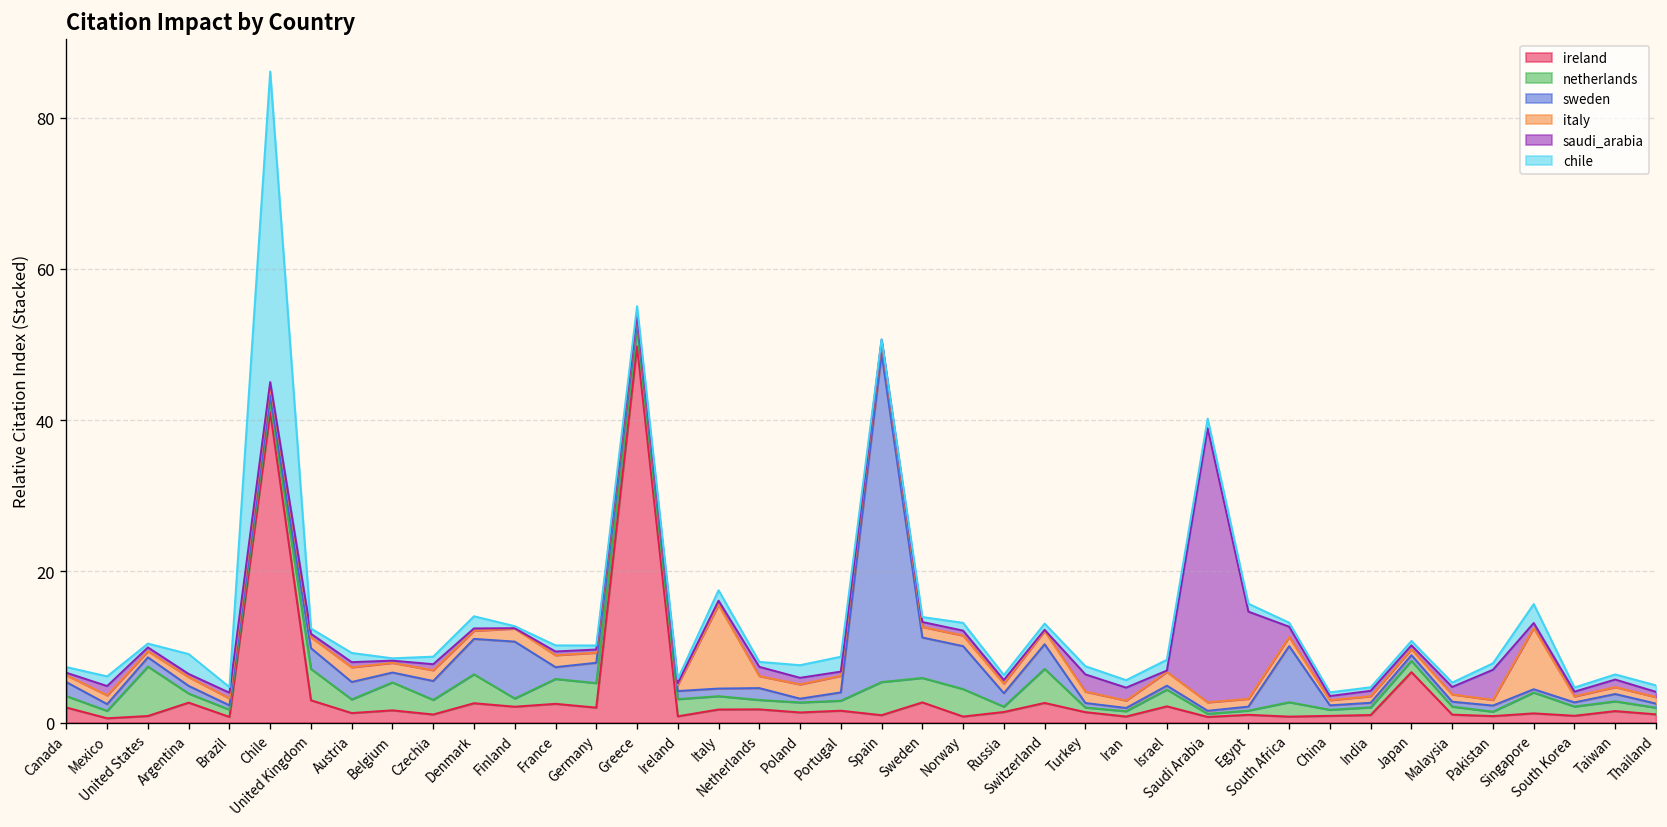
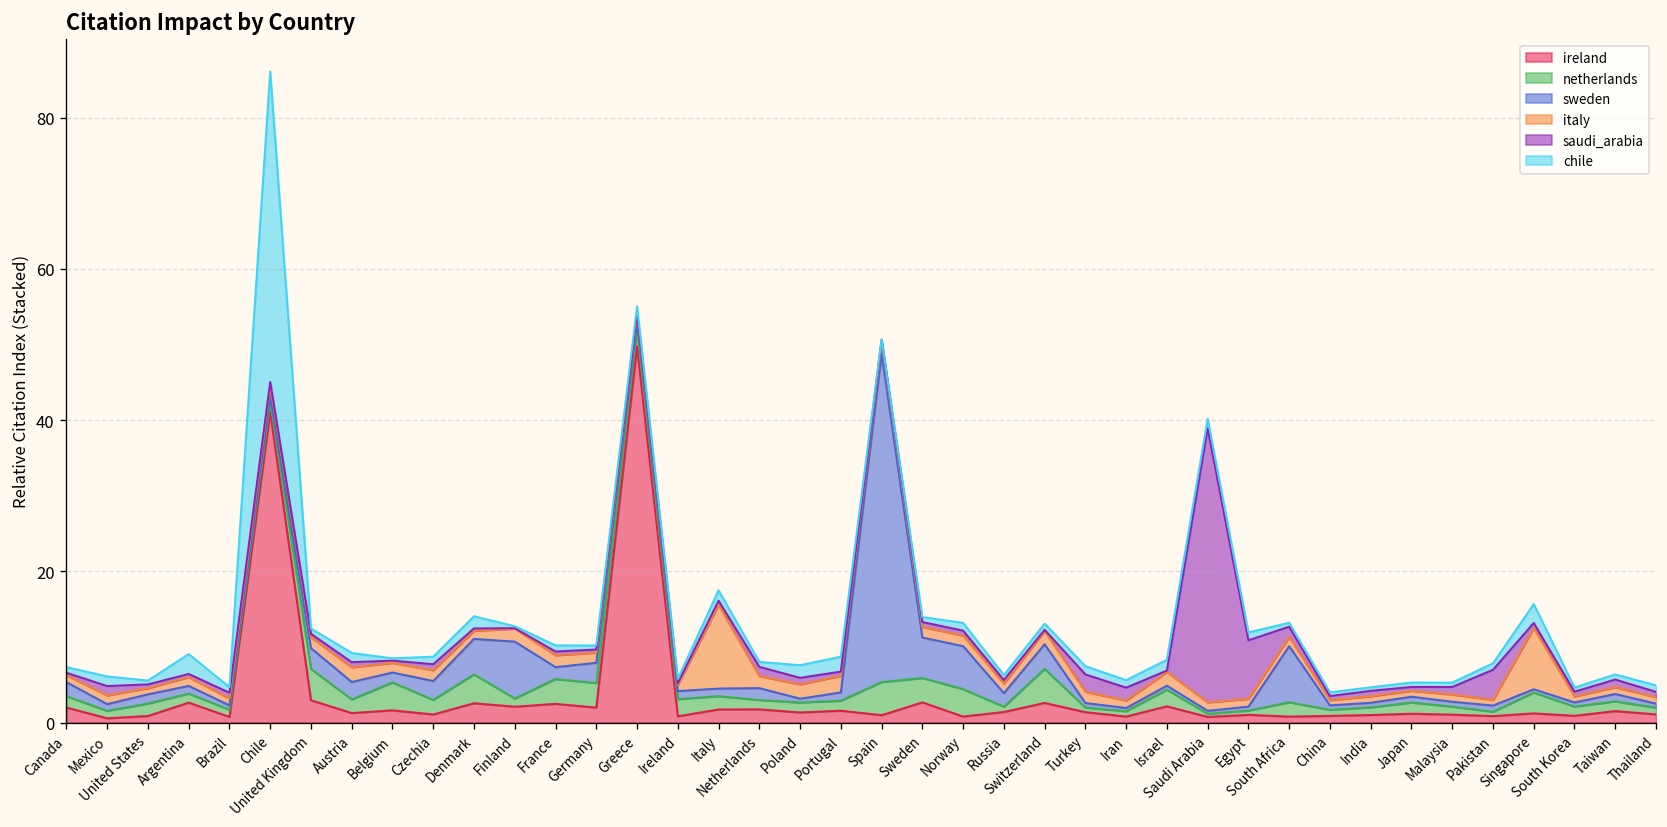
netherlands, United States: 7 -> 2
saudi_arabia, Egypt: 12 -> 8
ireland, Japan: 7 -> 1
